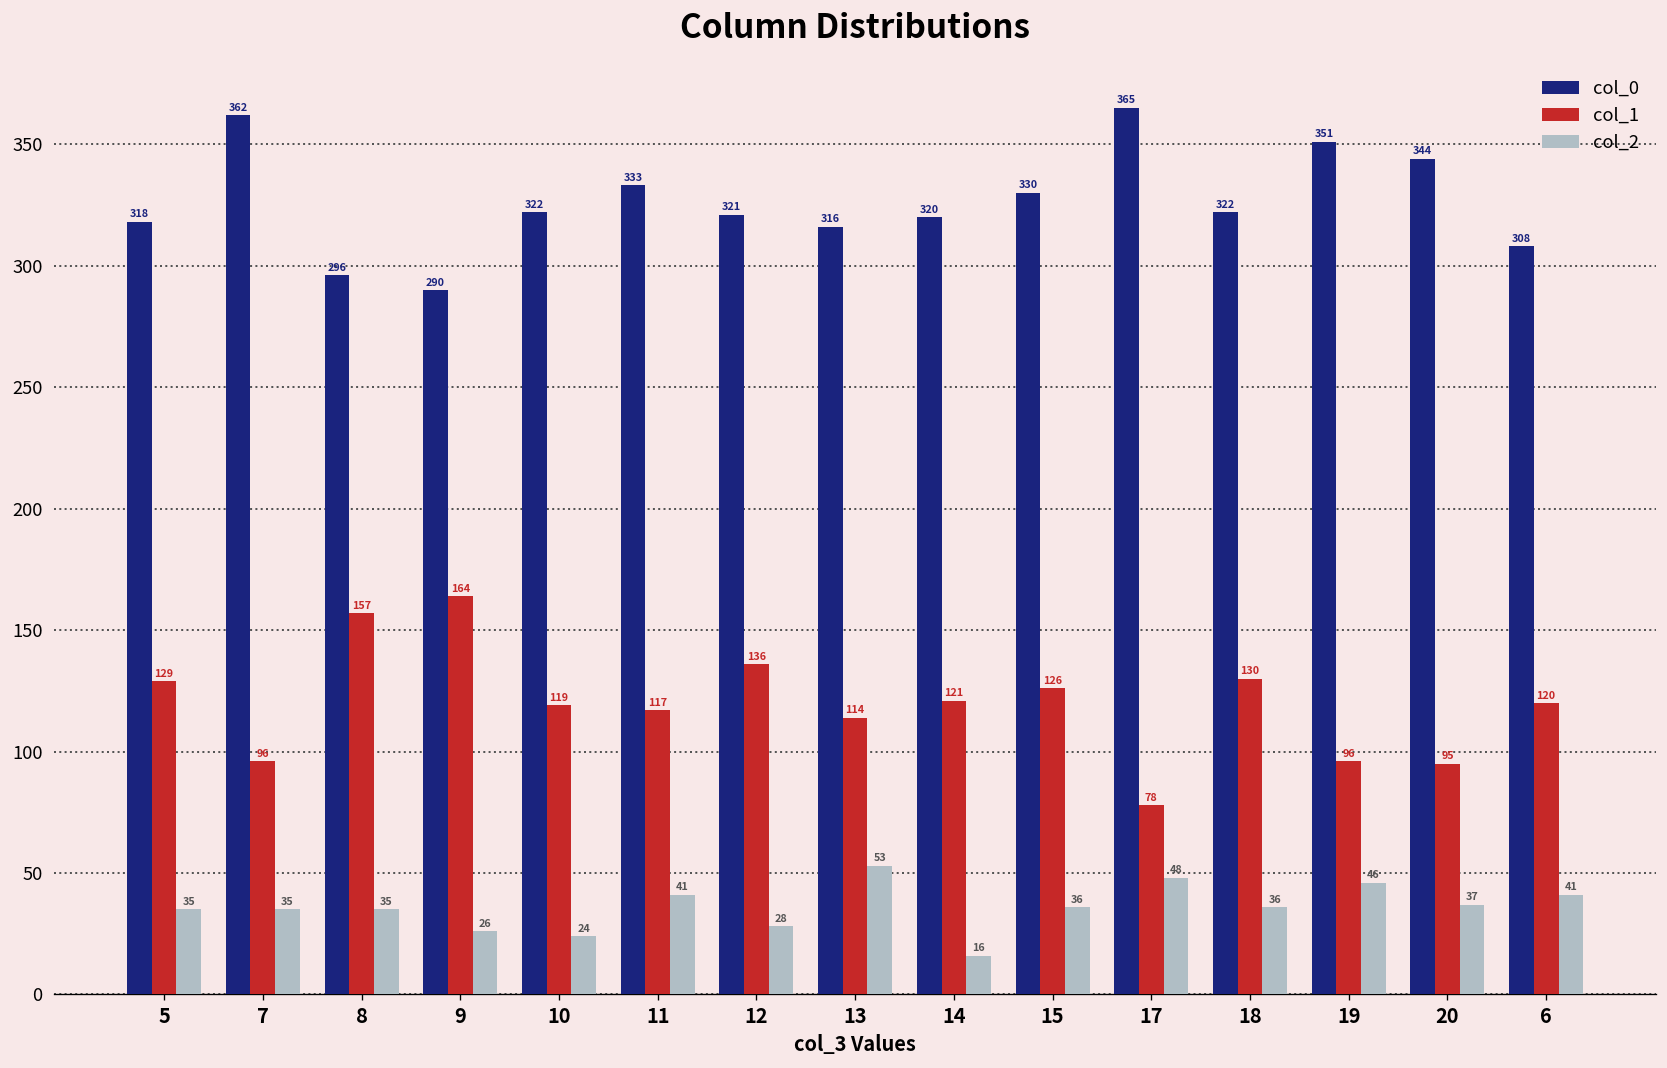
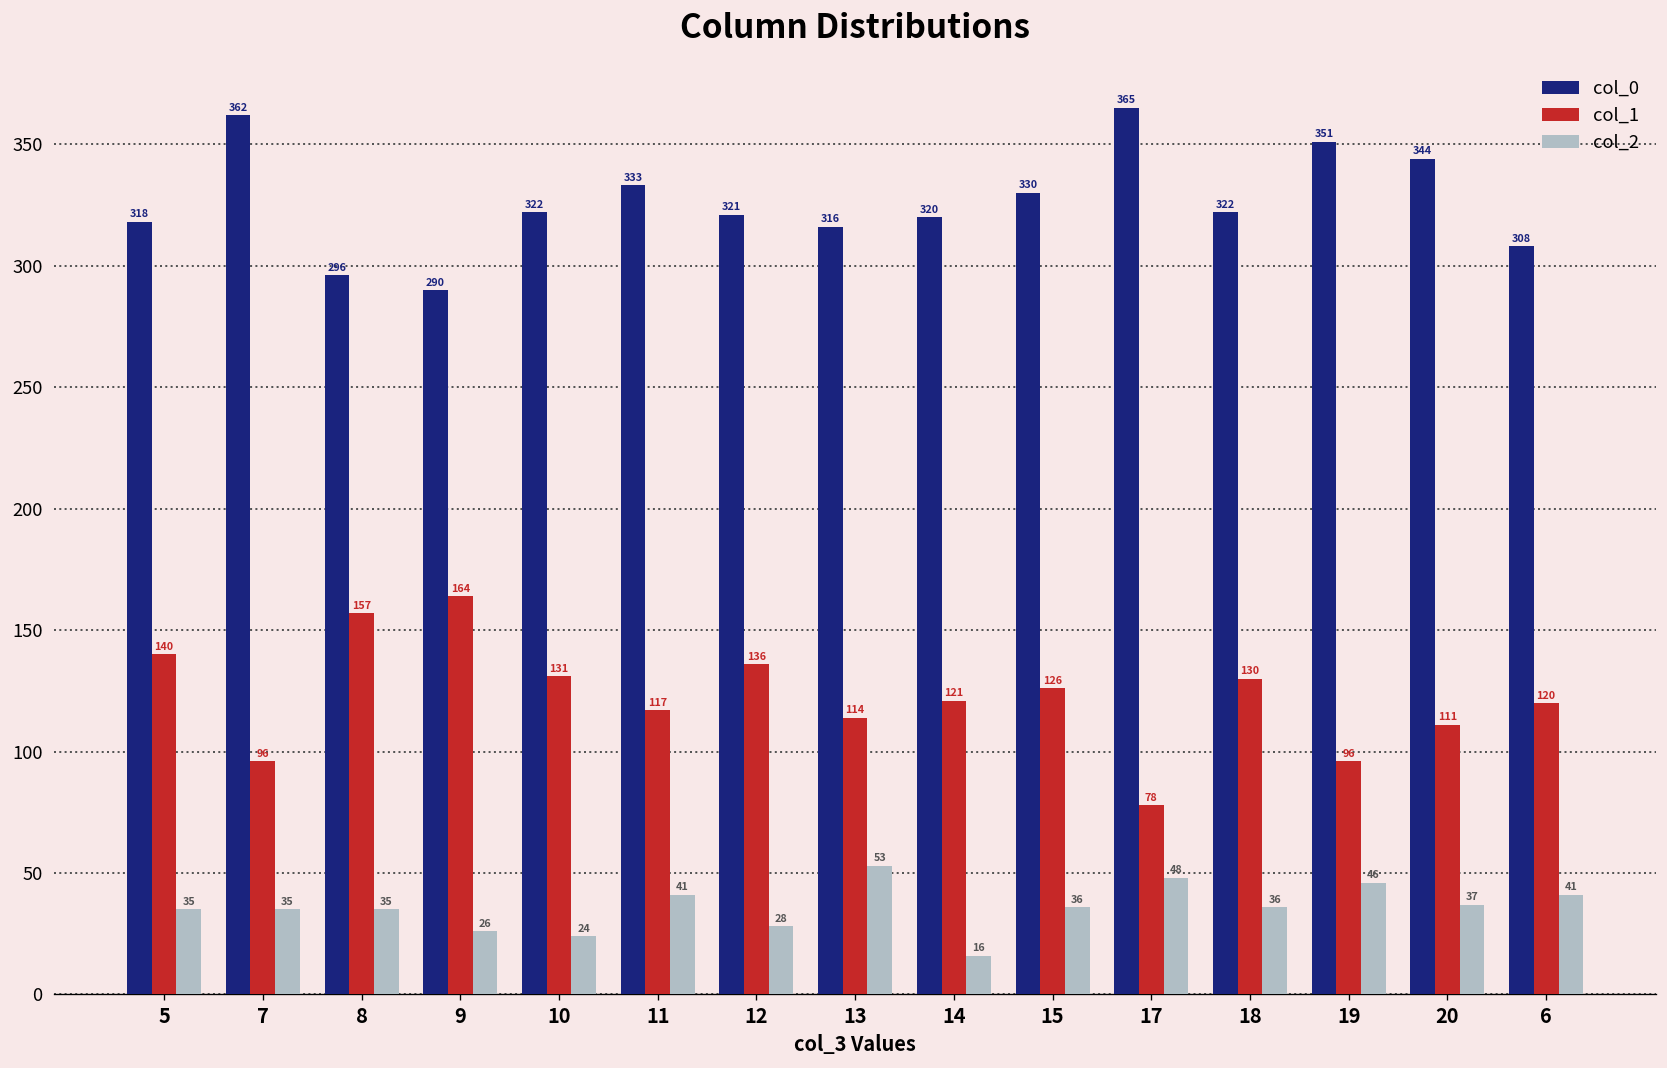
col_1, 5: 129 -> 140
col_1, 10: 119 -> 131
col_1, 20: 95 -> 111
